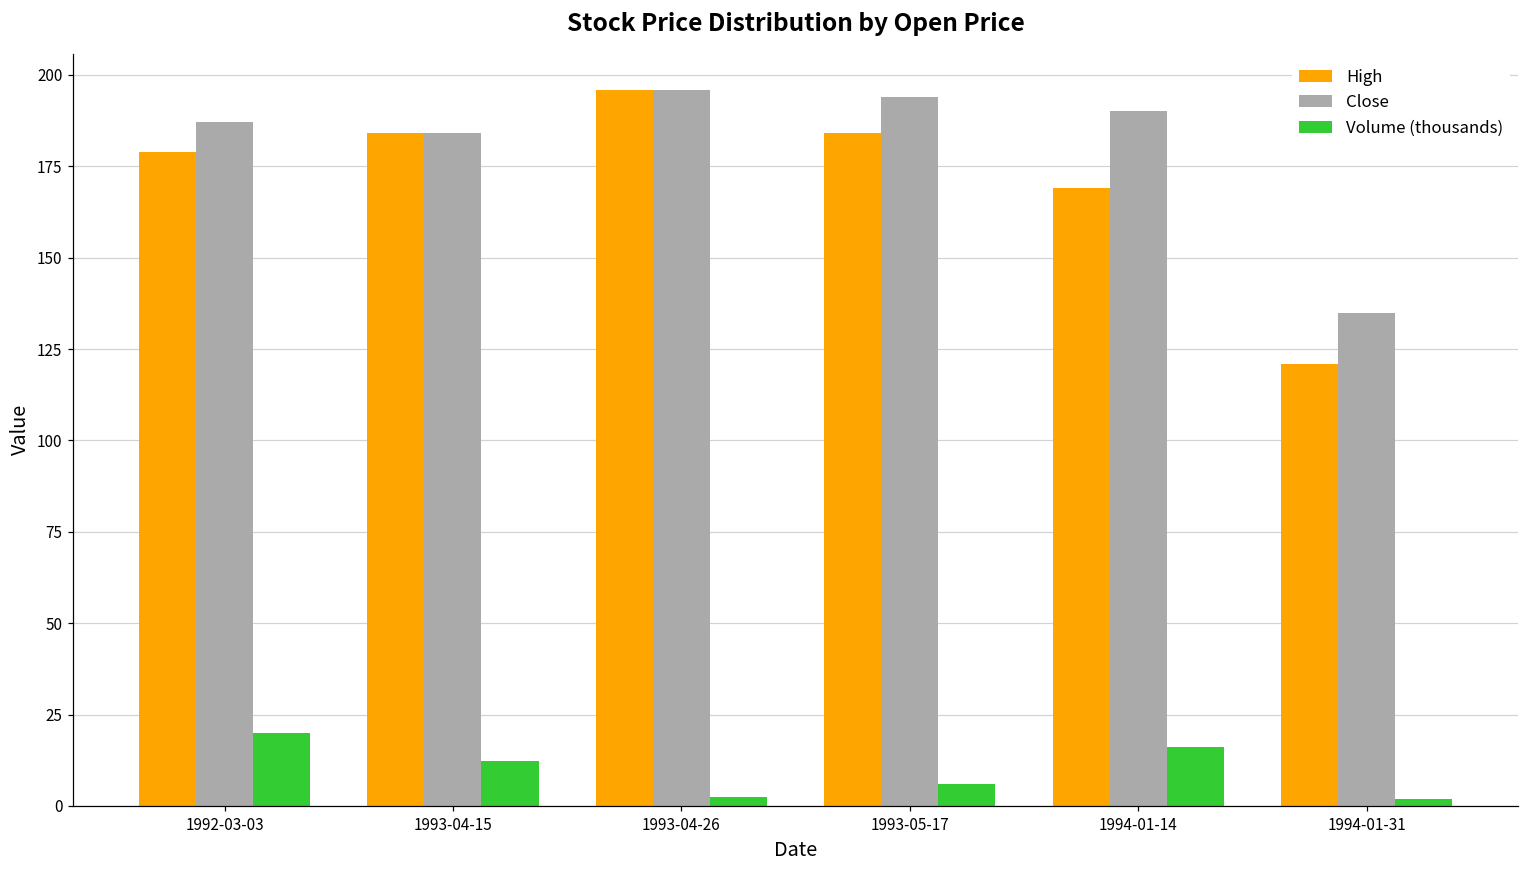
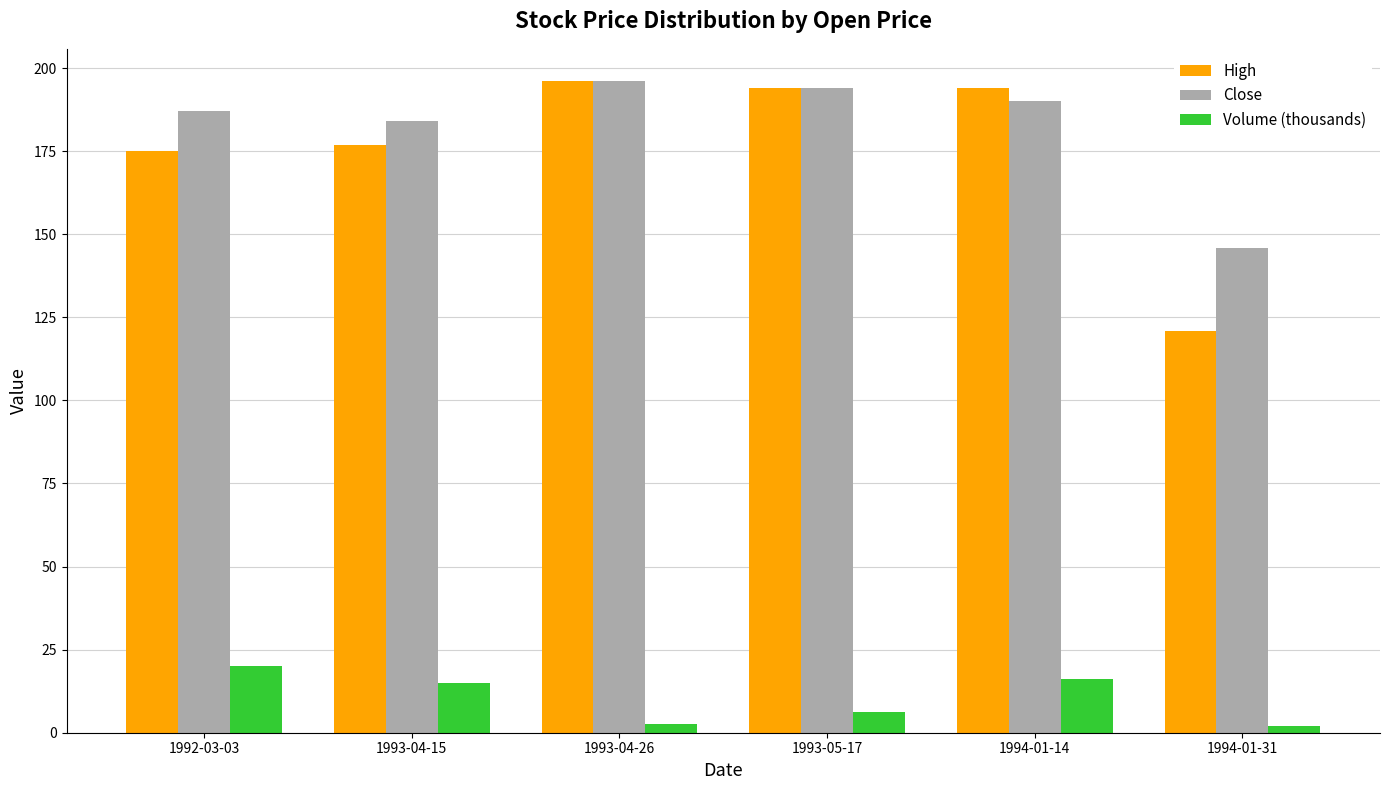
High, 1992-03-03: 179 -> 175
High, 1993-04-15: 184 -> 177
Volume (thousands), 1993-04-15: 12 -> 15
High, 1993-05-17: 184 -> 194
High, 1994-01-14: 169 -> 194
Close, 1994-01-31: 135 -> 146
